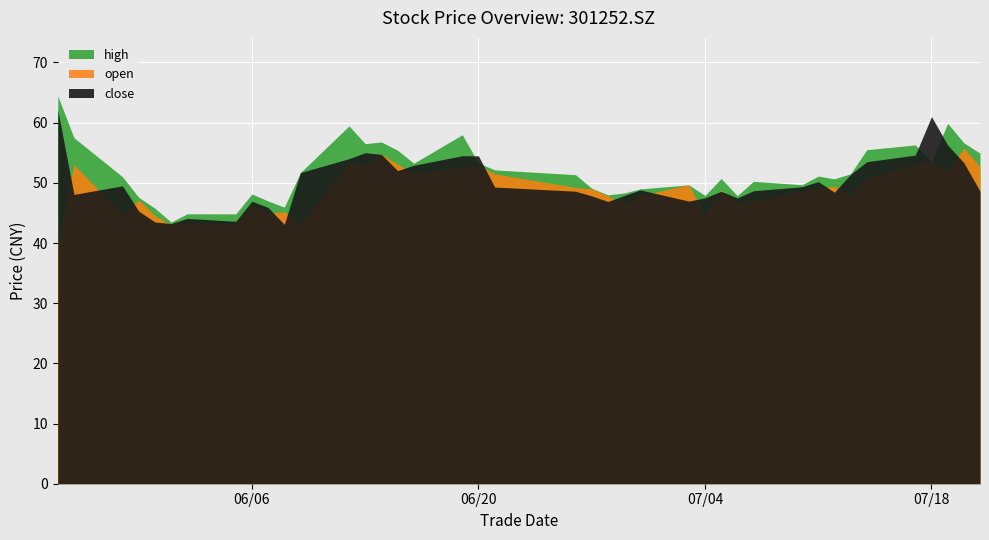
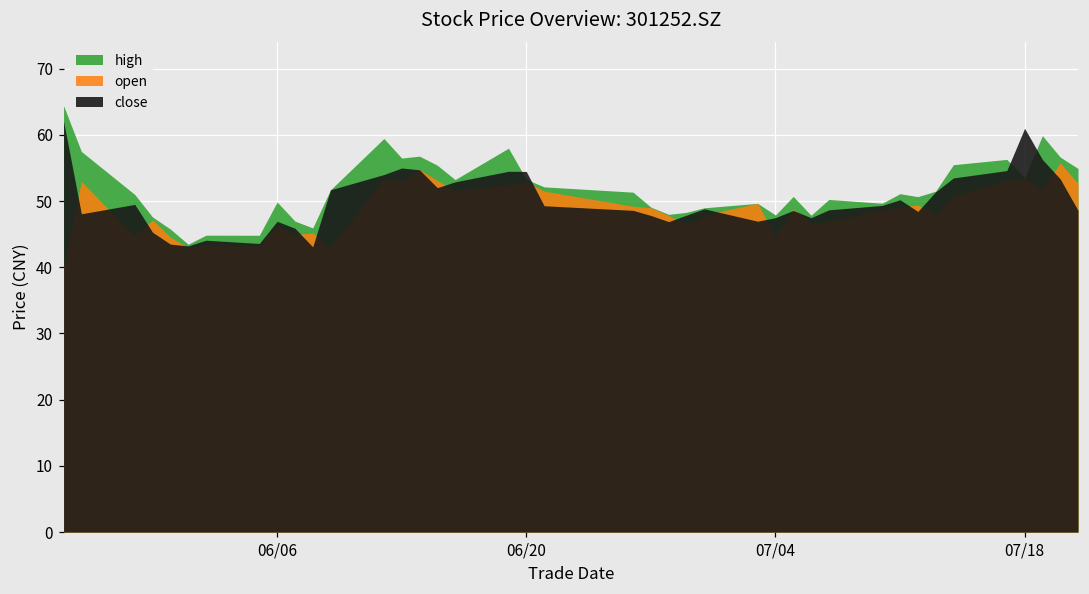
high, 06/06: 48 -> 50
